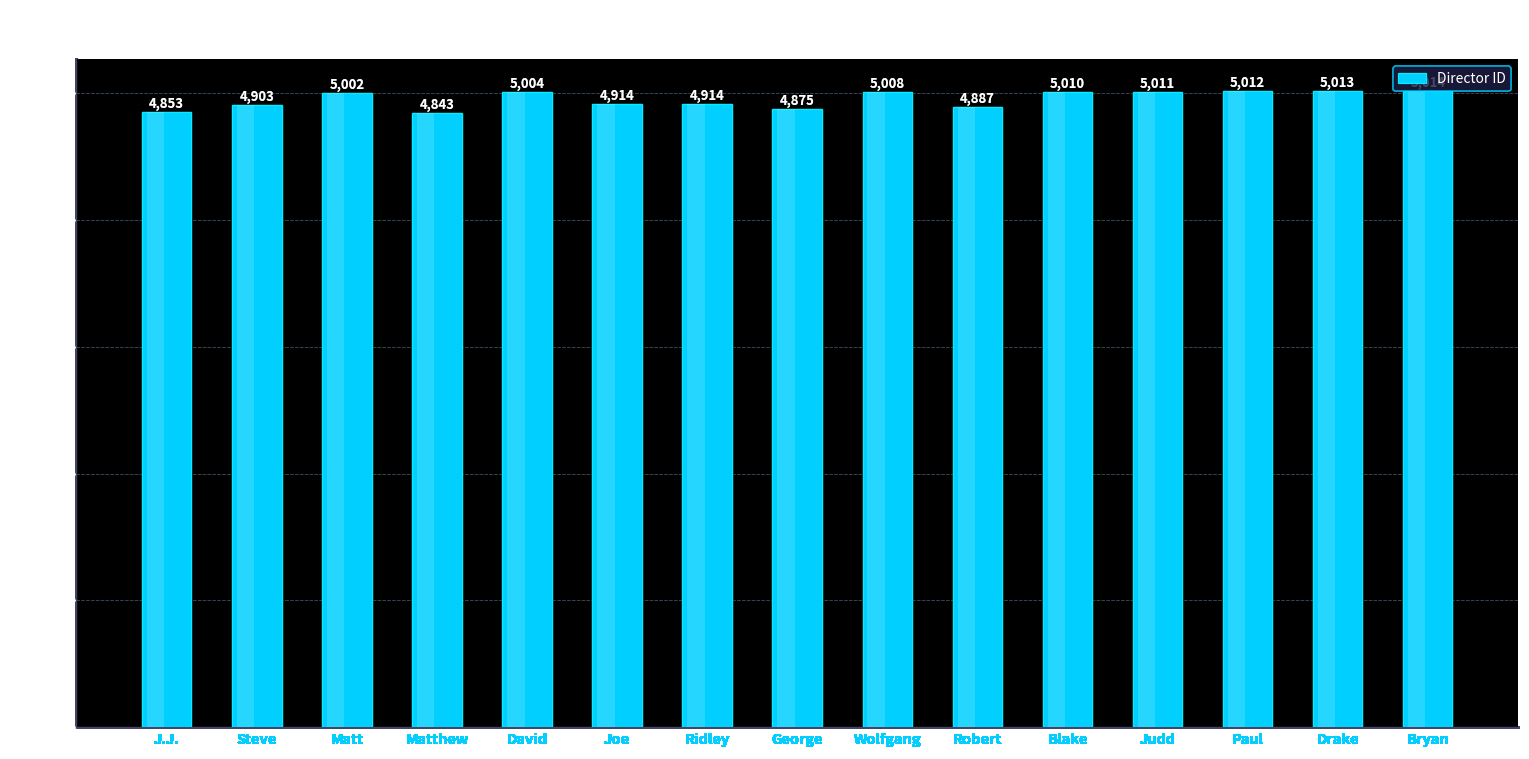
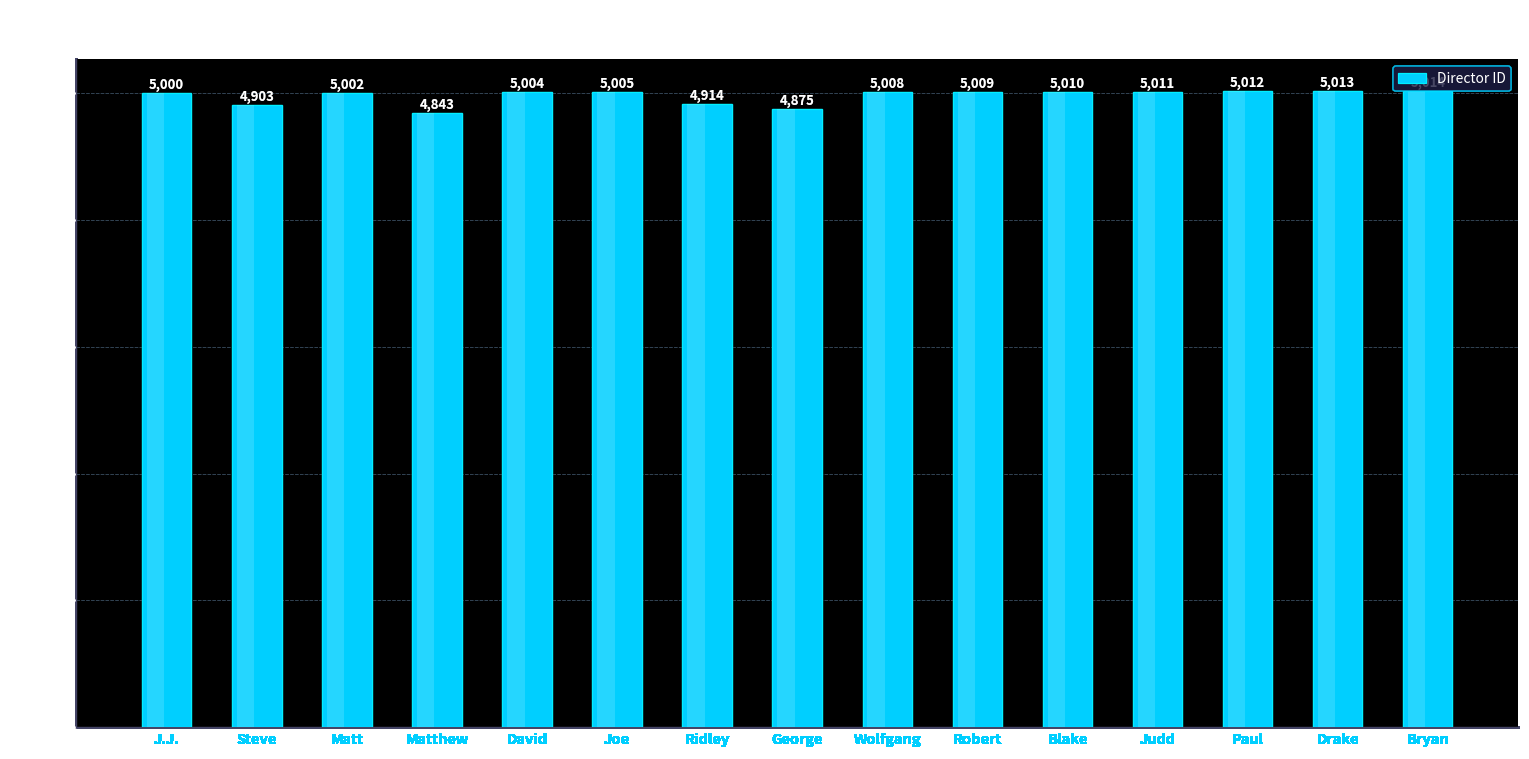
J.J.: 4,853 -> 5,000
Joe: 4,914 -> 5,005
Robert: 4,887 -> 5,009
